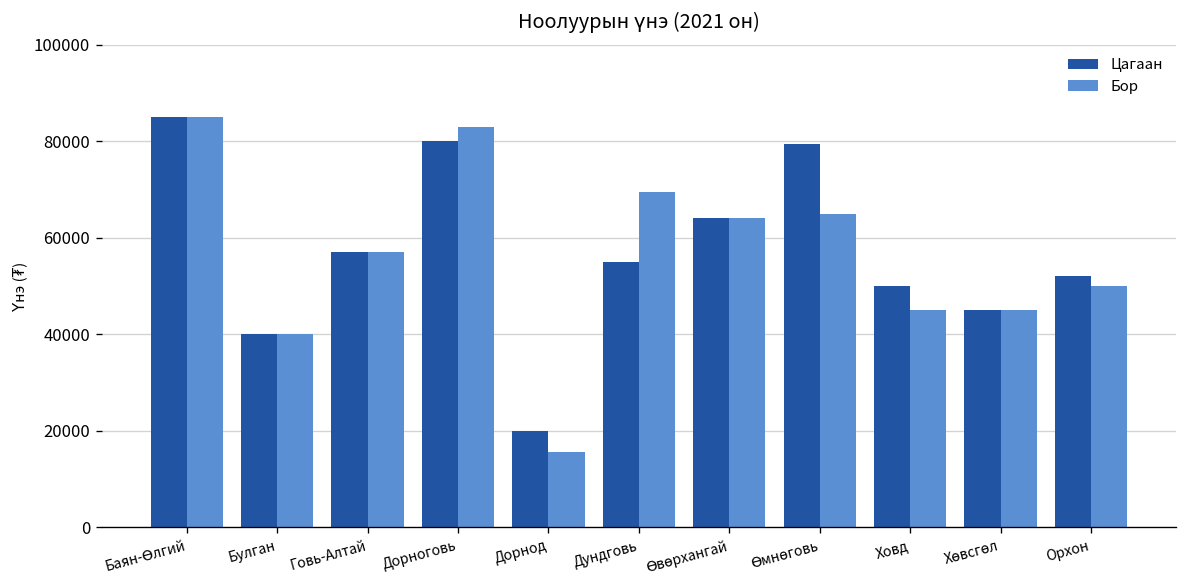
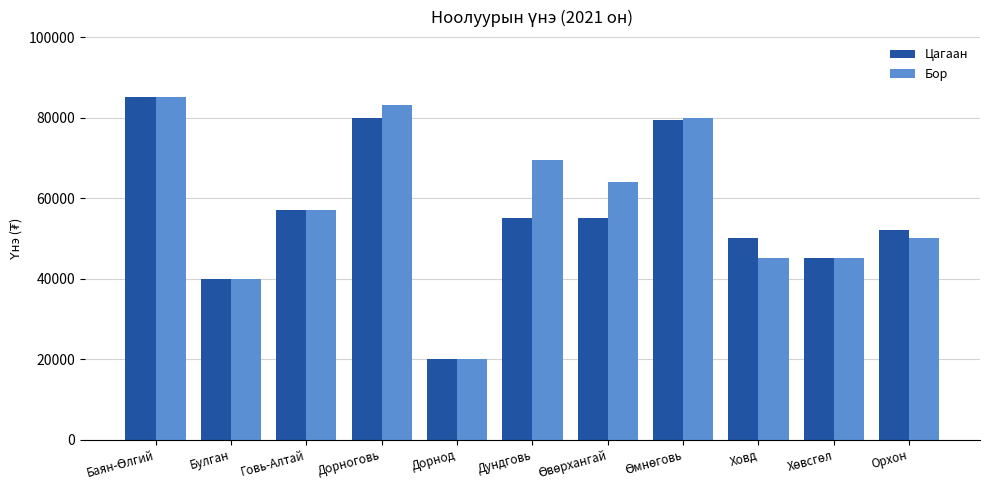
Бор, Дорнод: 16000 -> 20000
Цагаан, Өвөрхангай: 64000 -> 55000
Бор, Өмнөговь: 65000 -> 80000
